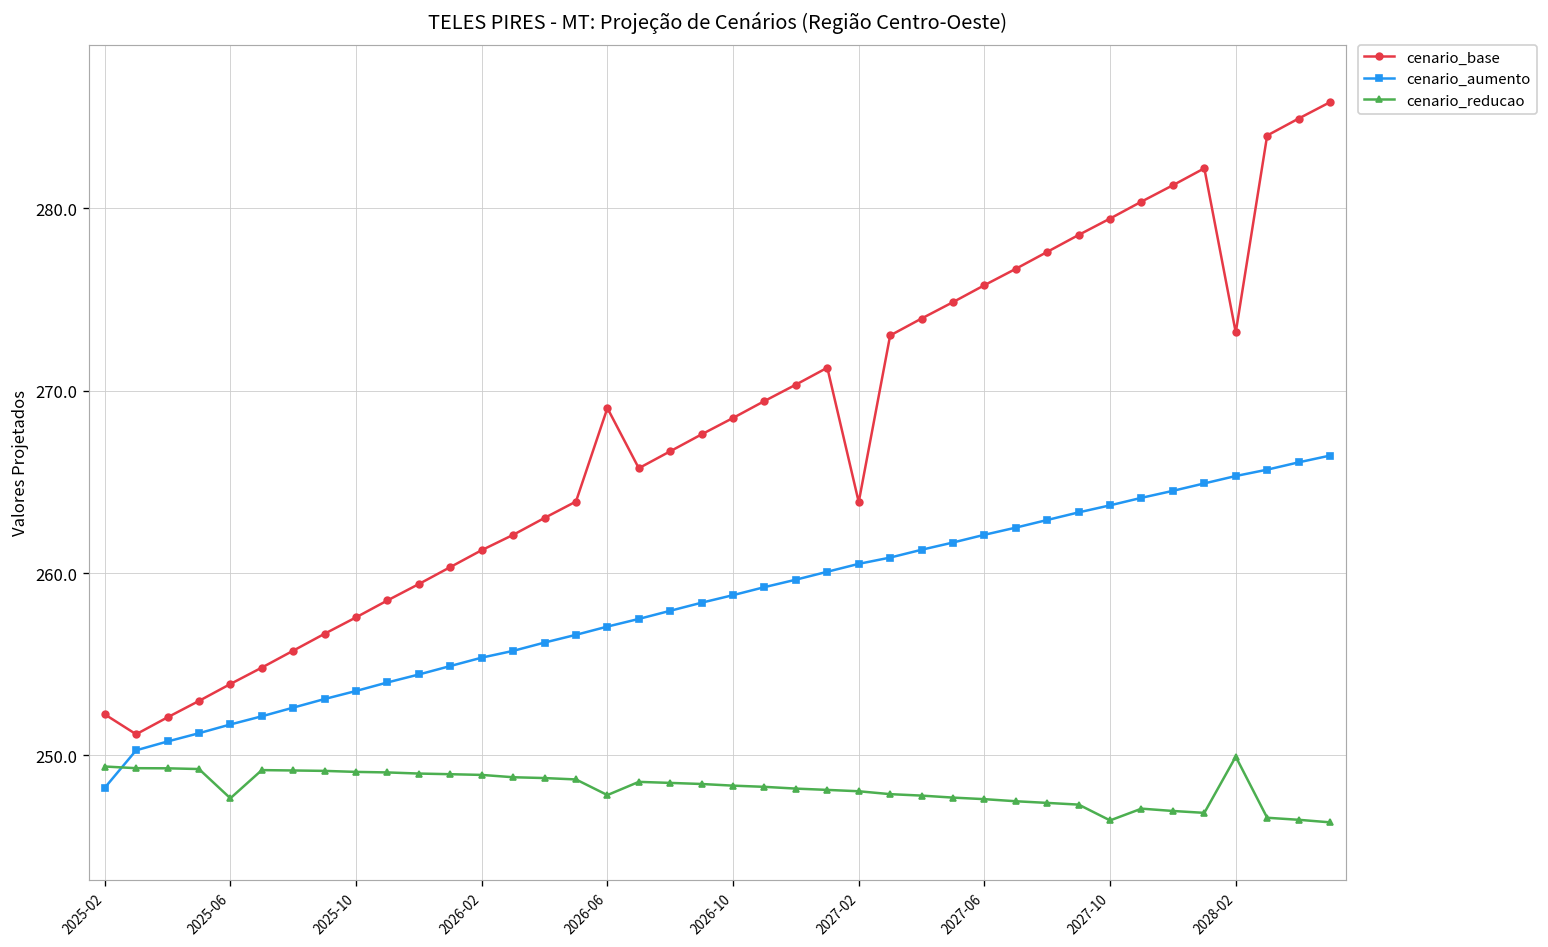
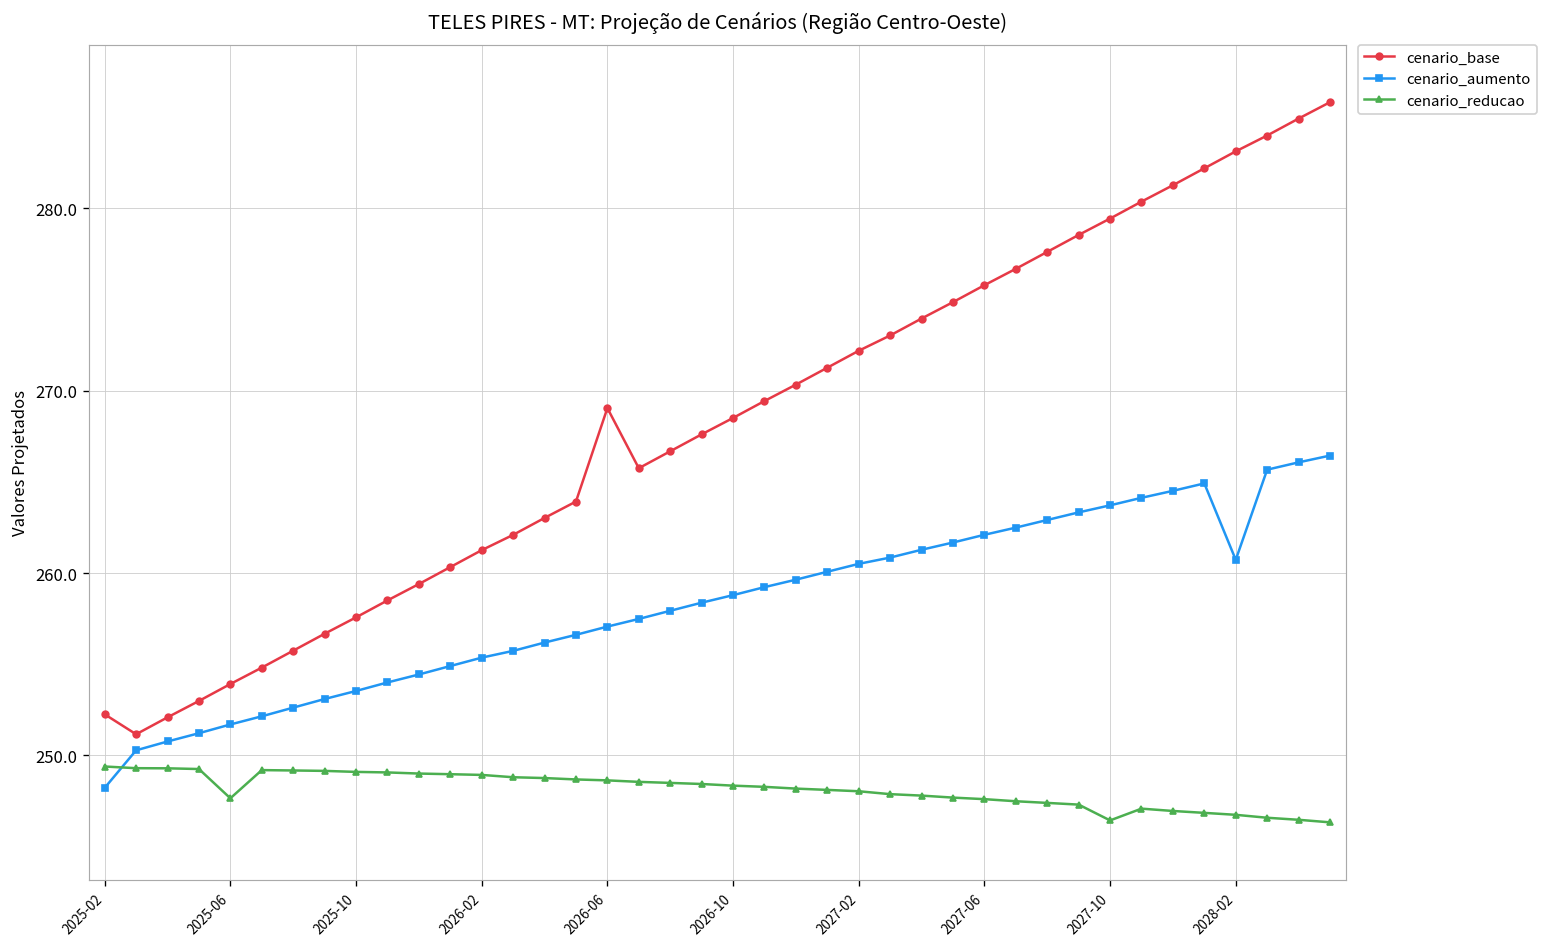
cenario_reducao, 2026-06: 247.8 -> 248.6
cenario_base, 2027-02: 263.9 -> 272.2
cenario_base, 2028-02: 273.2 -> 283.1
cenario_aumento, 2028-02: 265.3 -> 260.7
cenario_reducao, 2028-02: 249.9 -> 246.7
